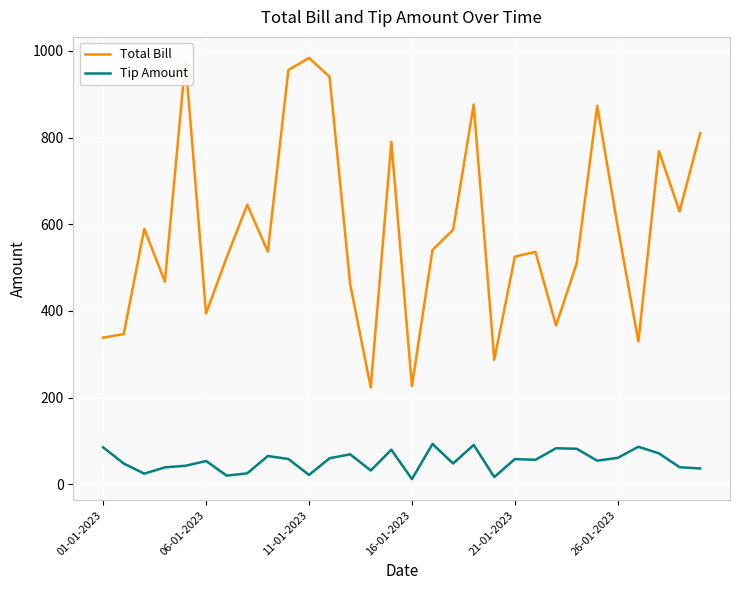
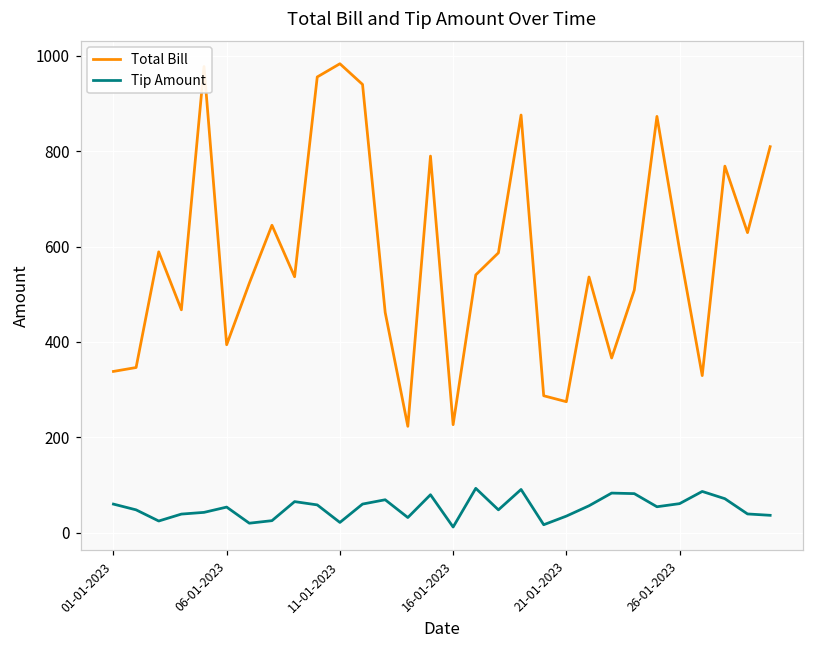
Tip Amount, 01-01-2023: 90 -> 60
Total Bill, 21-01-2023: 530 -> 270
Tip Amount, 21-01-2023: 60 -> 30
